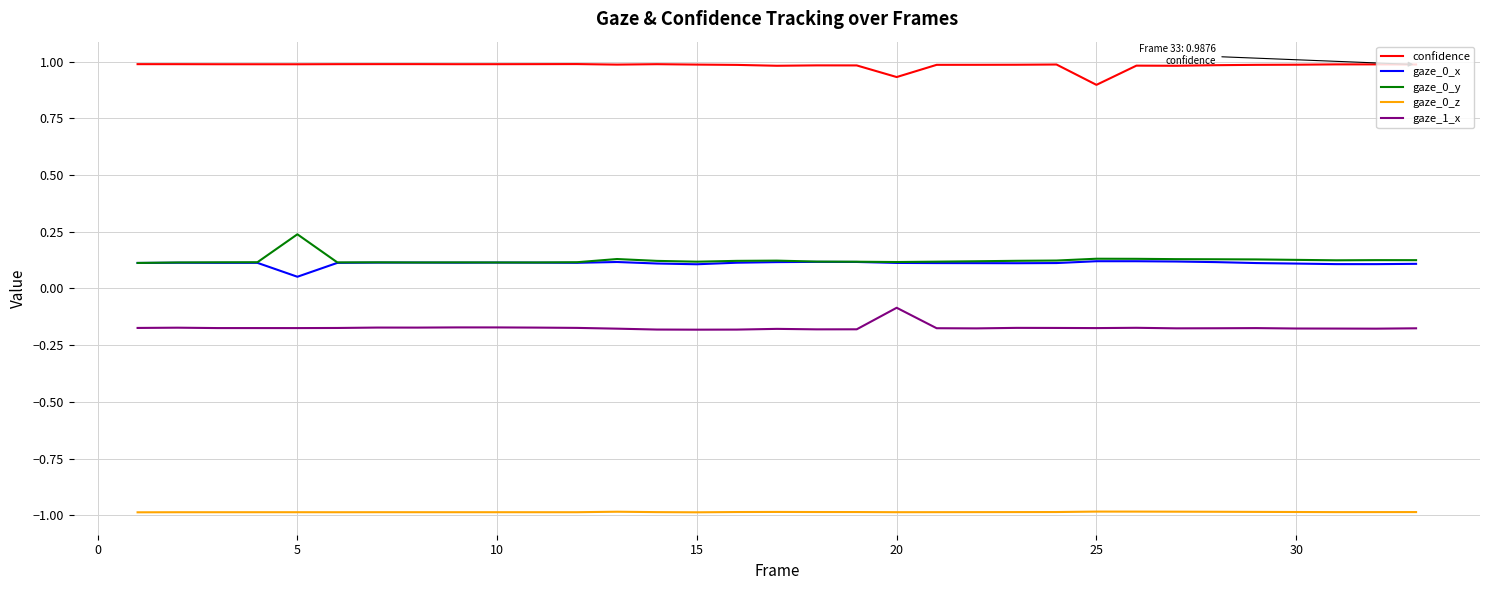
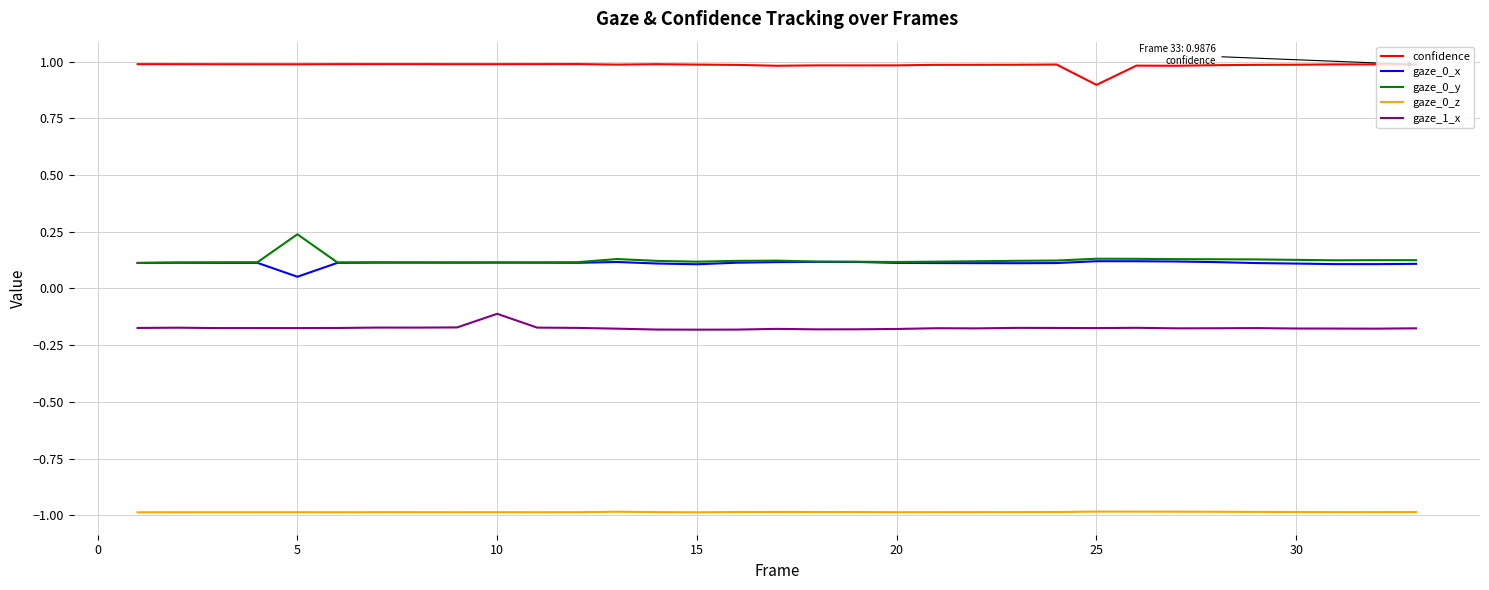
gaze_1_x, 10: -0.17 -> -0.11
confidence, 20: 0.93 -> 0.98
gaze_1_x, 20: -0.09 -> -0.18
